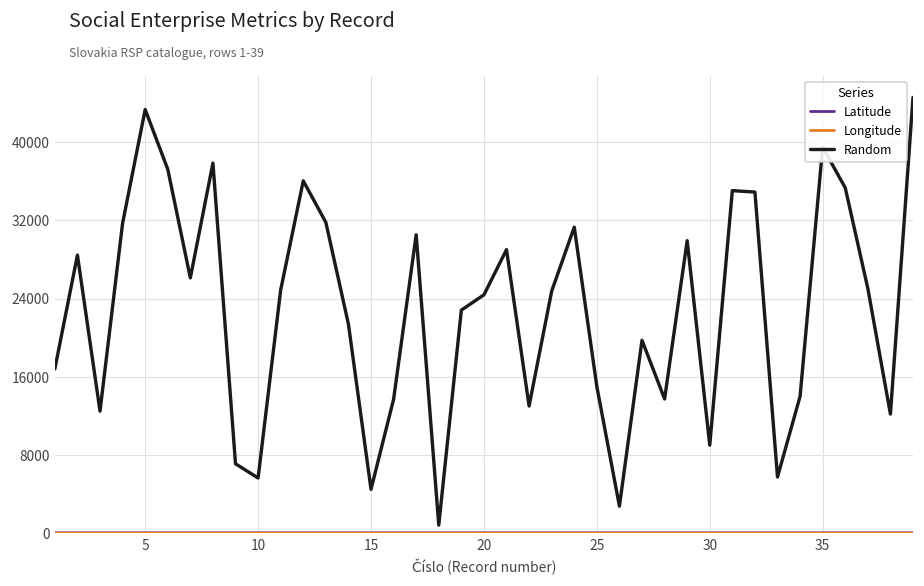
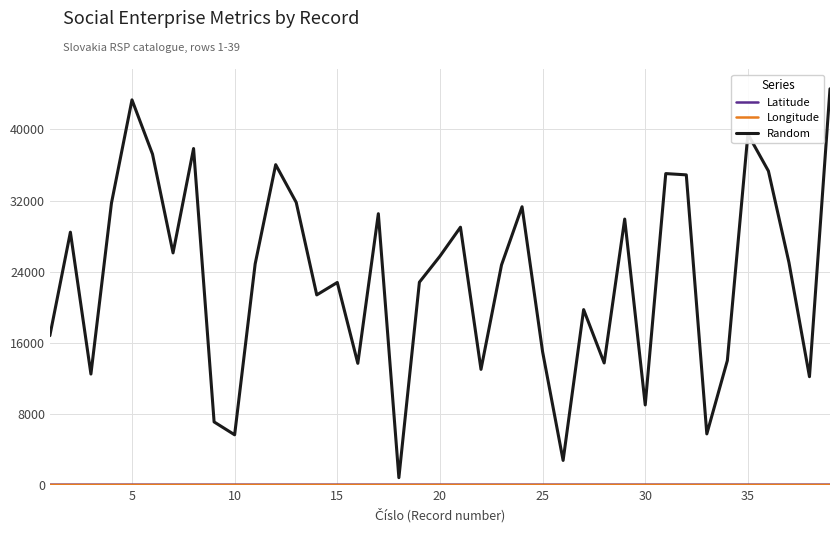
Random, 15: 5000 -> 23000
Random, 20: 24000 -> 26000
